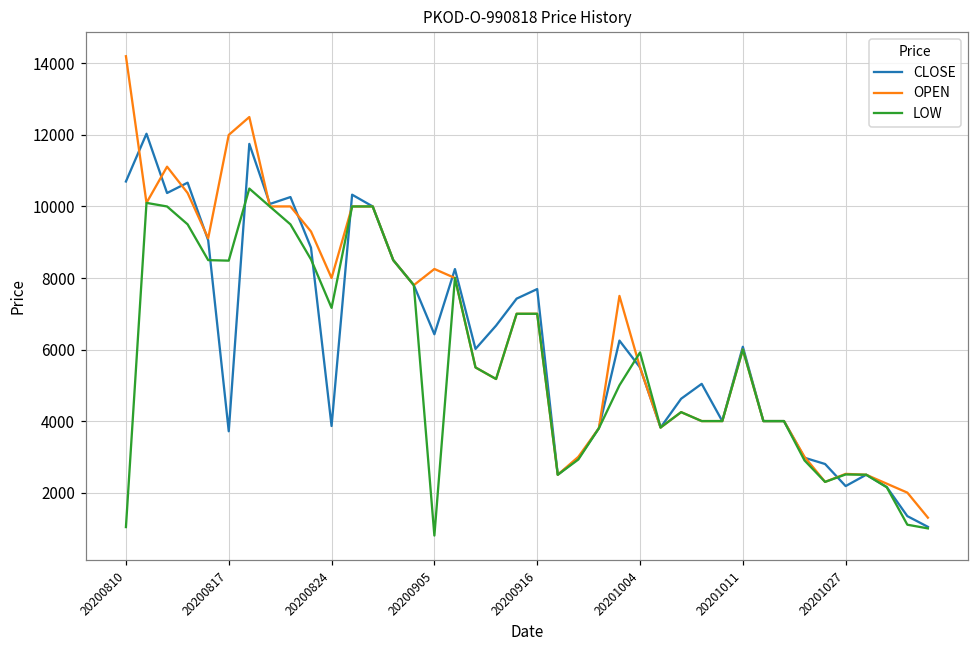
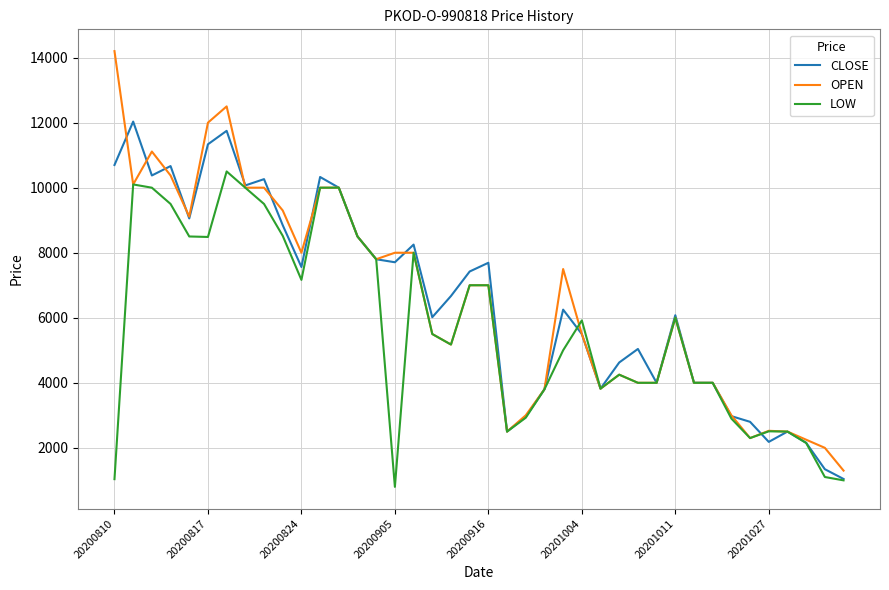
CLOSE, 20200817: 3700 -> 11300
CLOSE, 20200824: 3900 -> 7600
CLOSE, 20200905: 6400 -> 7700
OPEN, 20200905: 8300 -> 8000
